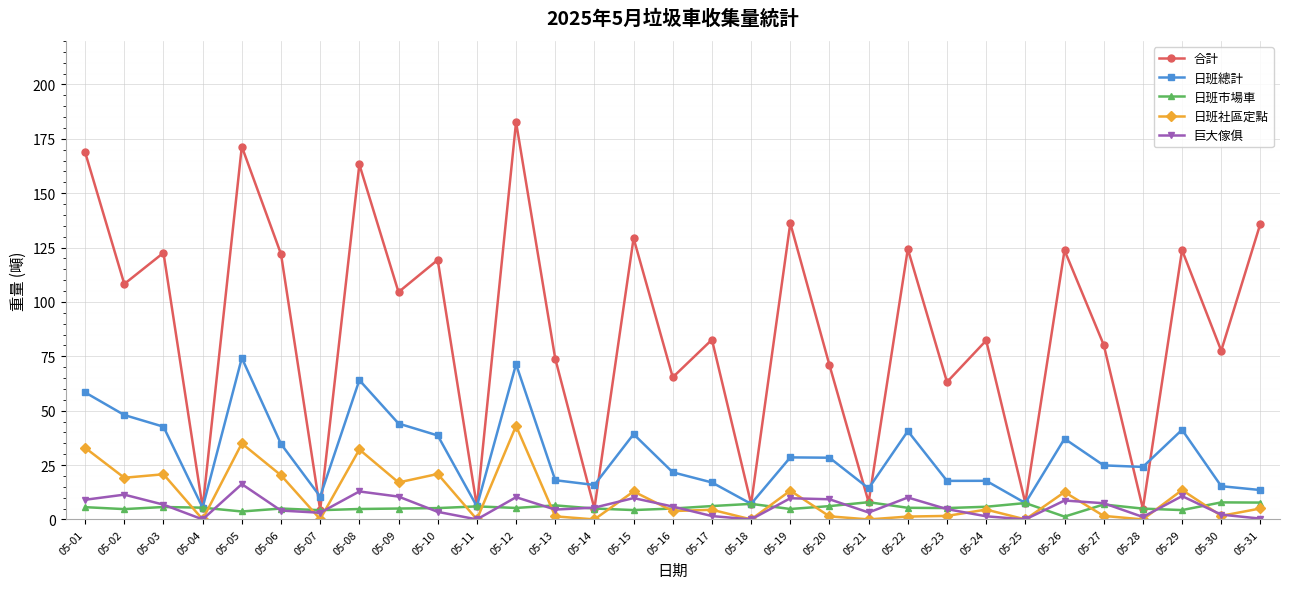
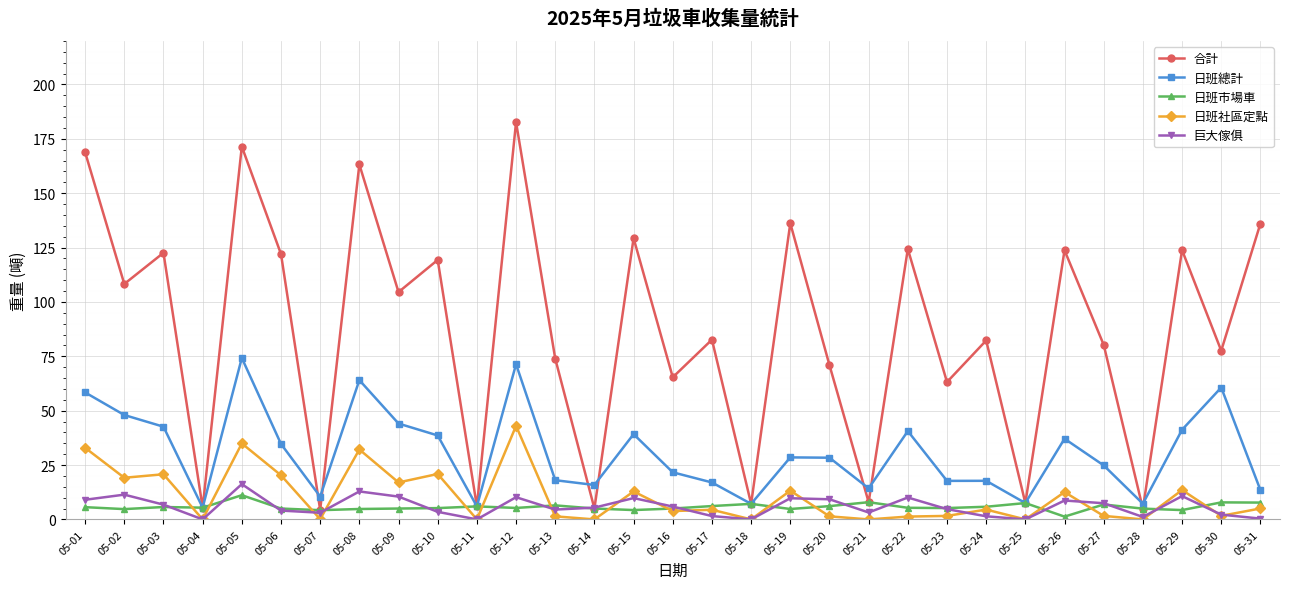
日班市場車, 05-05: 4 -> 11
日班總計, 05-28: 24 -> 7
日班總計, 05-30: 15 -> 61
